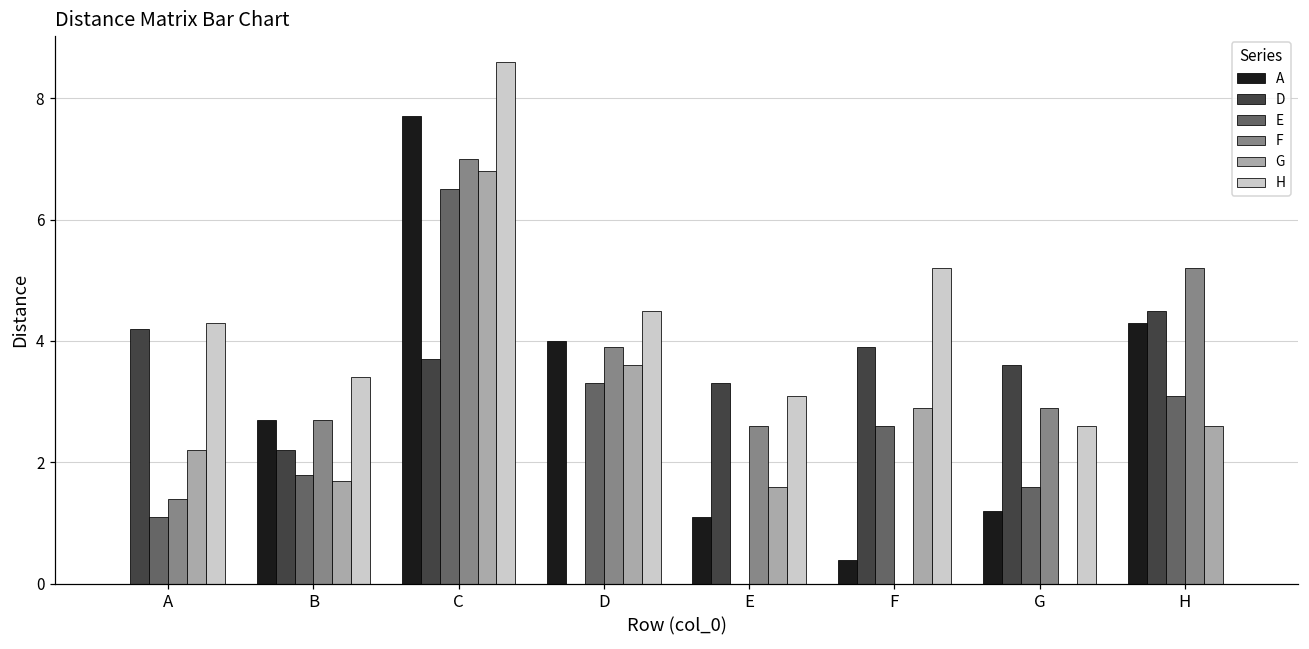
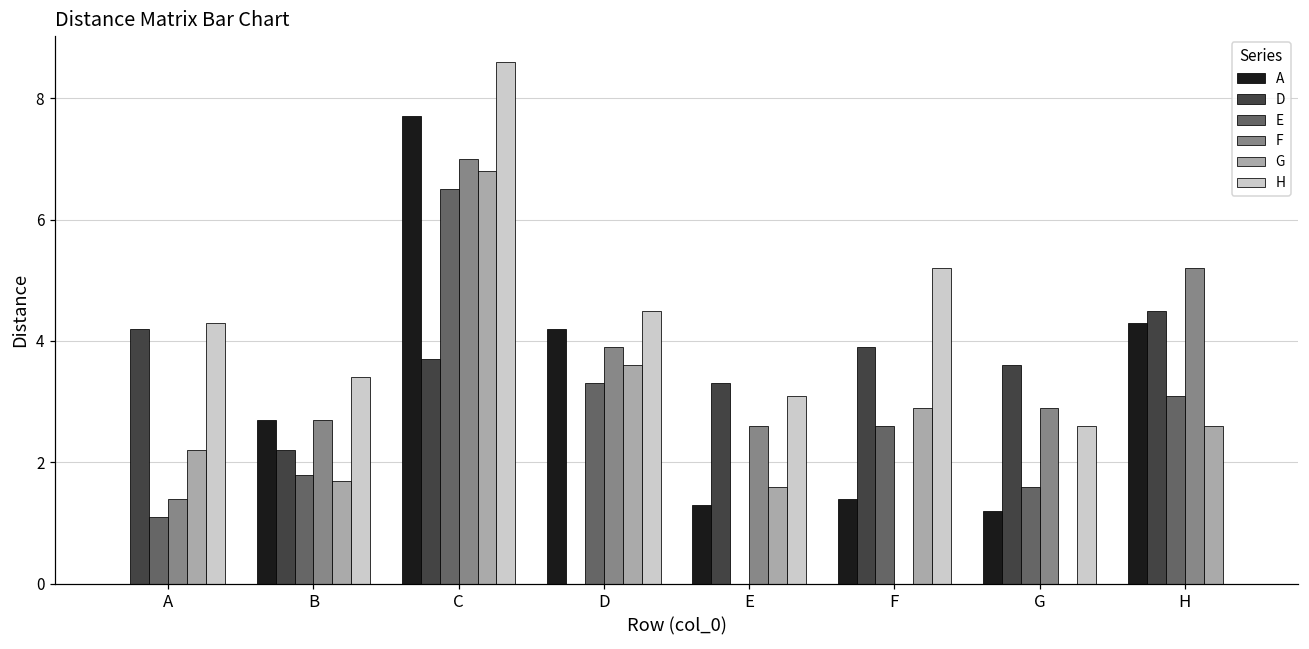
A, D: 4.0 -> 4.2
A, E: 1.1 -> 1.3
A, F: 0.4 -> 1.4
